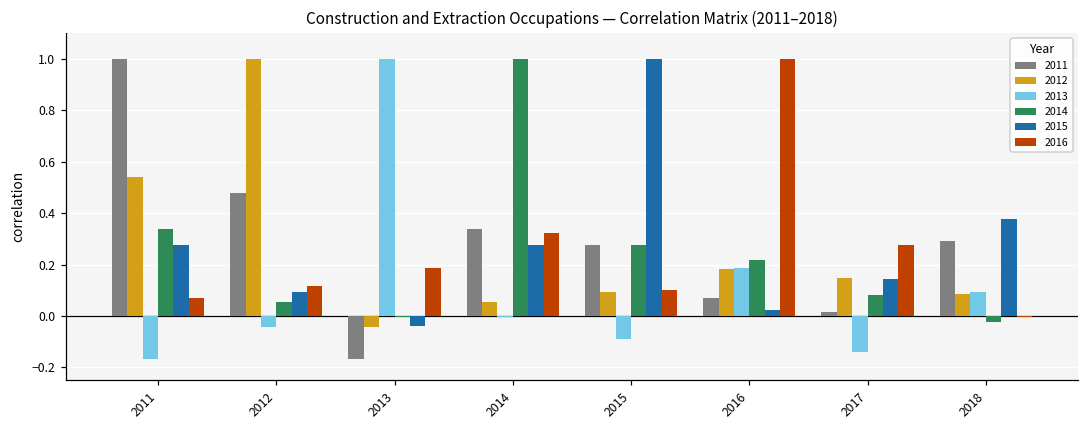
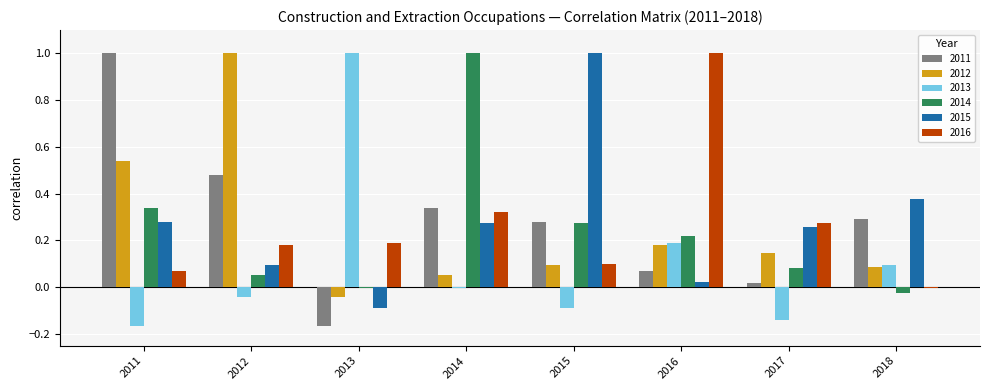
2016, 2012: 0.12 -> 0.18
2015, 2013: -0.04 -> -0.09
2015, 2017: 0.15 -> 0.26
